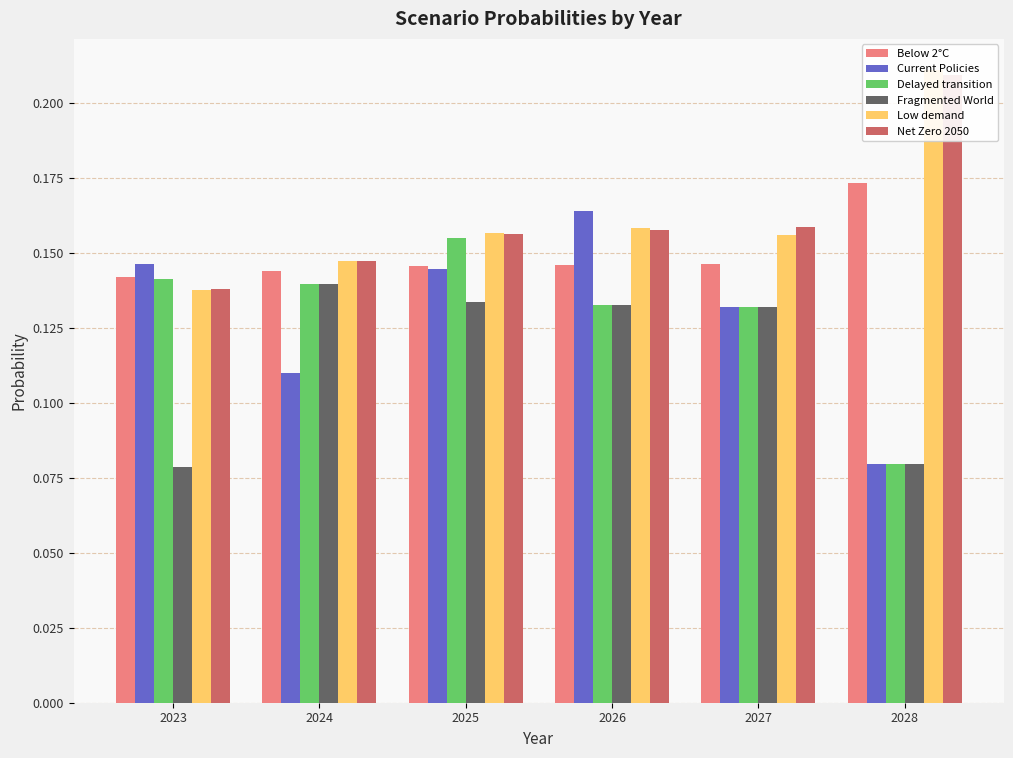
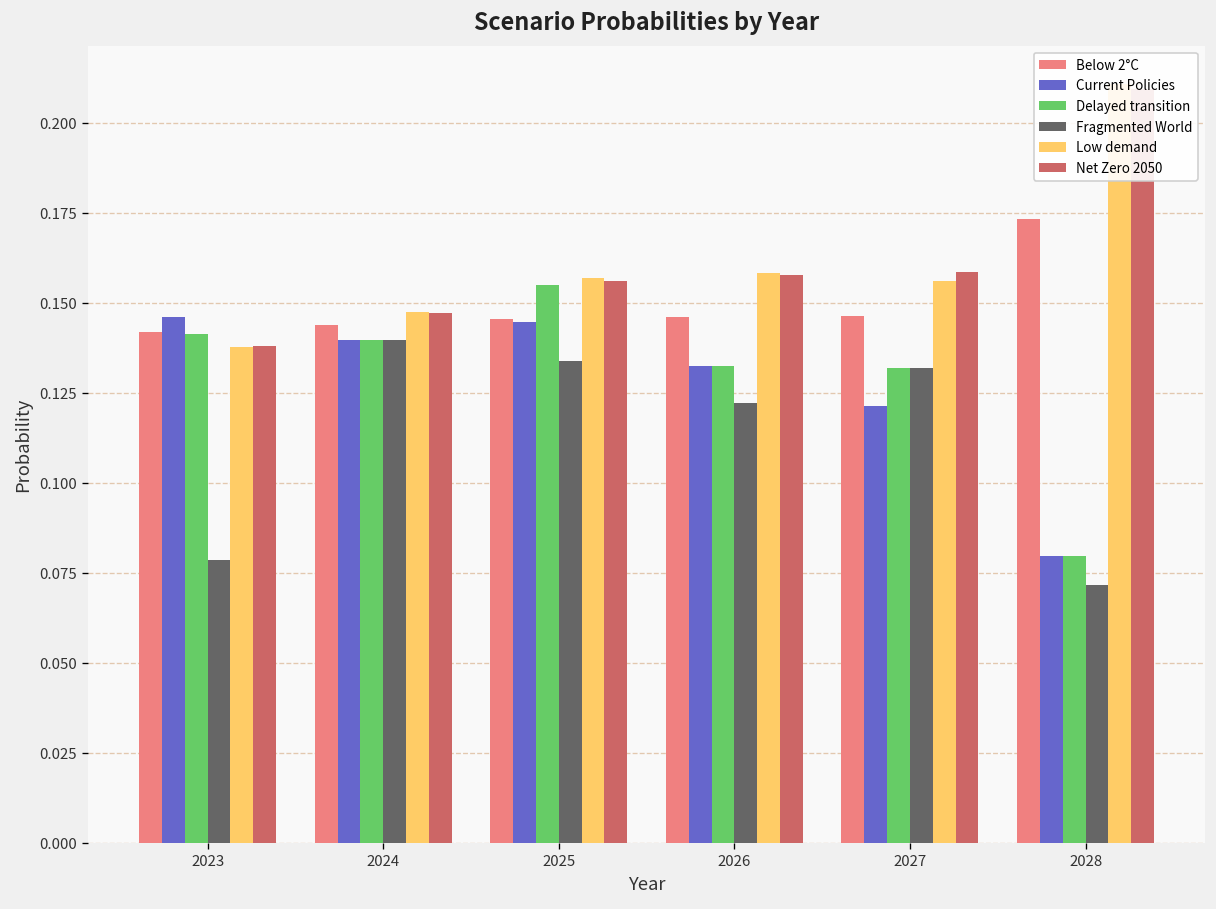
Current Policies, 2024: 0.110 -> 0.140
Current Policies, 2026: 0.164 -> 0.133
Fragmented World, 2026: 0.133 -> 0.122
Current Policies, 2027: 0.132 -> 0.121
Fragmented World, 2028: 0.080 -> 0.072
